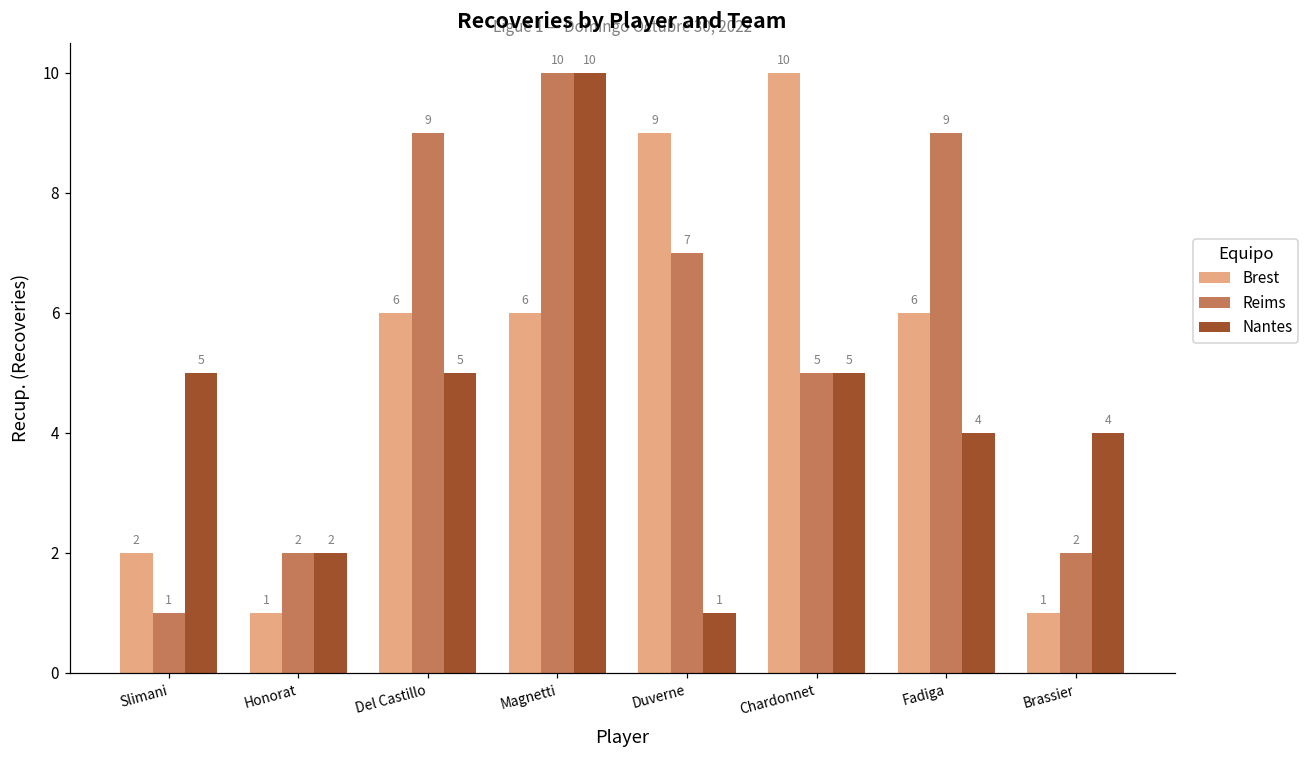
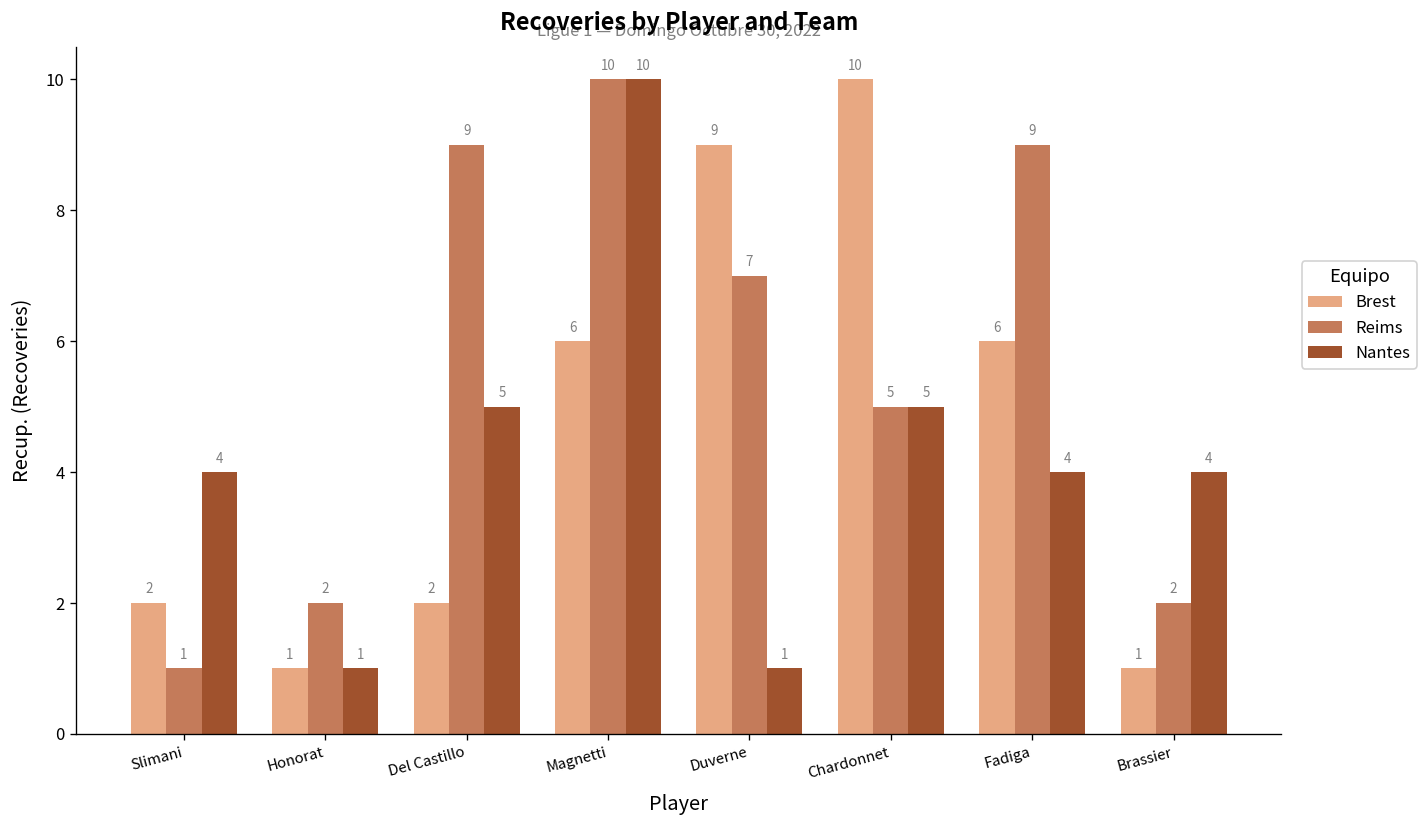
Nantes, Slimani: 5 -> 4
Nantes, Honorat: 2 -> 1
Brest, Del Castillo: 6 -> 2
